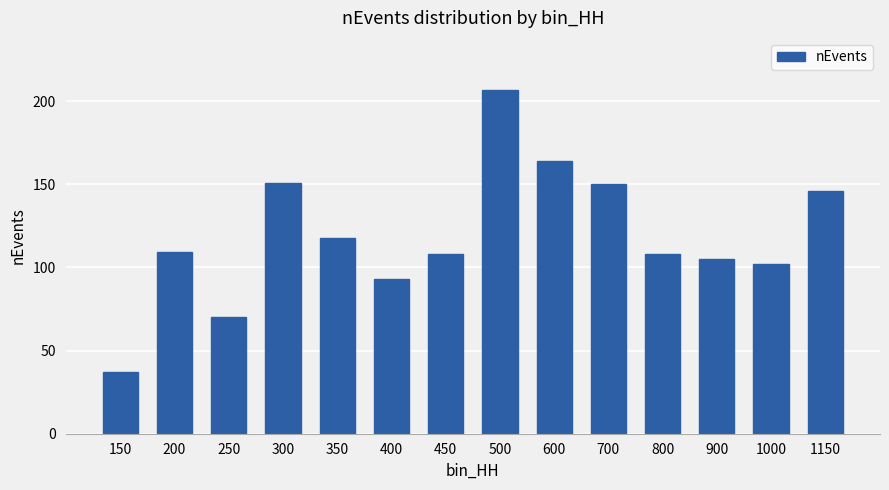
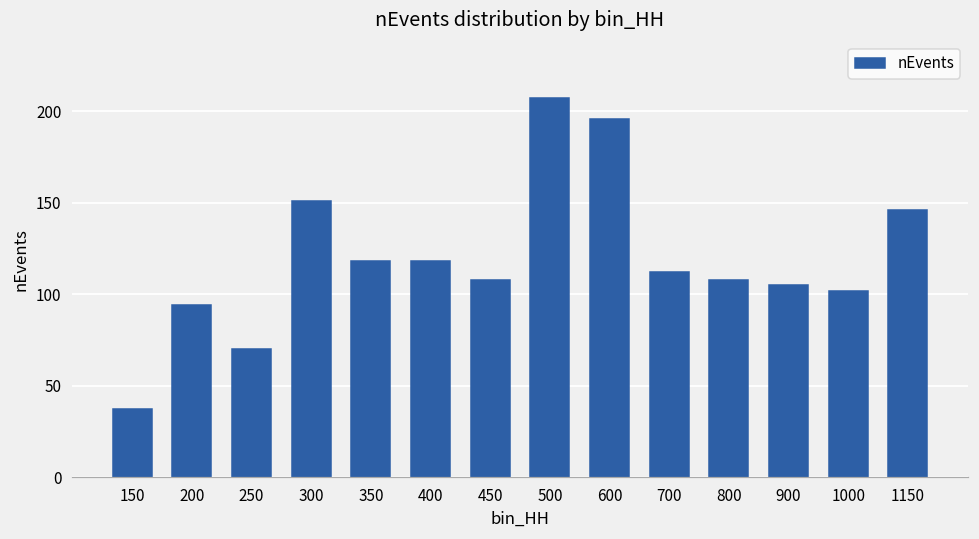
200: 109 -> 94
400: 93 -> 118
600: 164 -> 196
700: 150 -> 112
